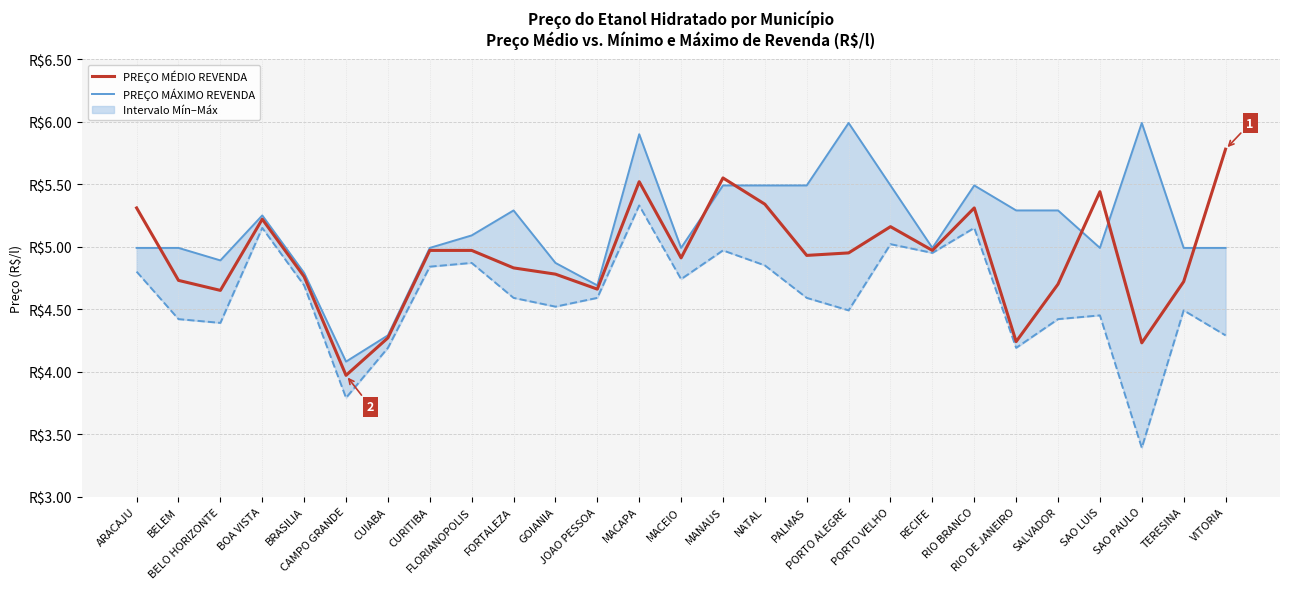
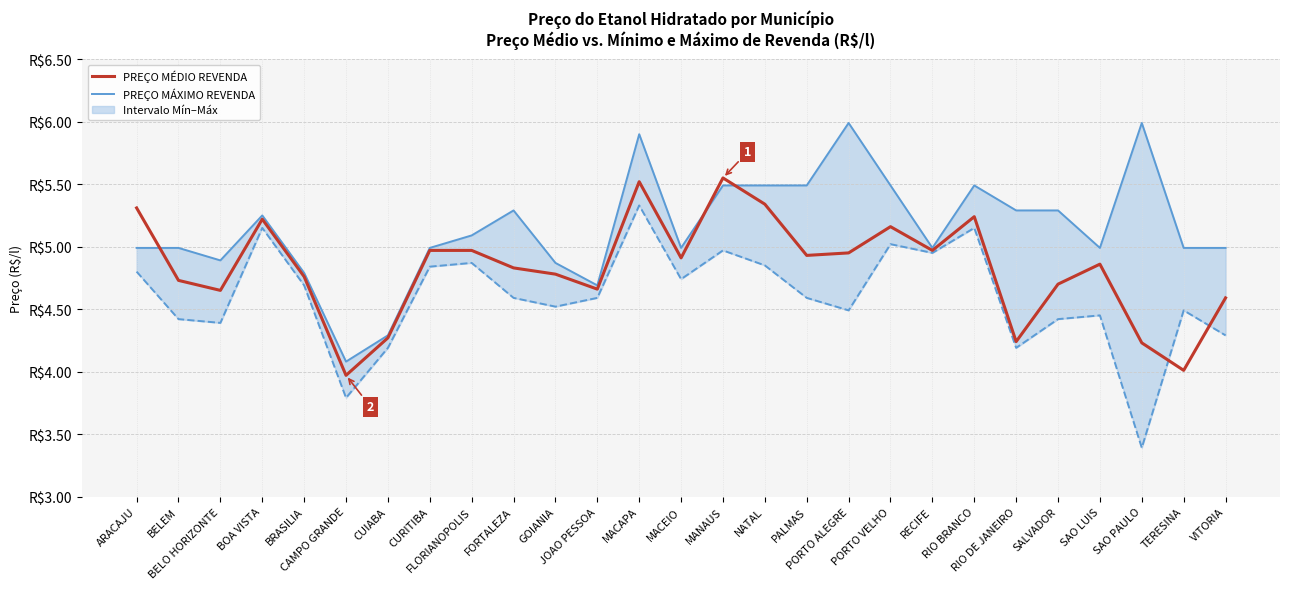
PREÇO MÉDIO REVENDA, RIO BRANCO: R$5.31 -> R$5.24
PREÇO MÉDIO REVENDA, SAO LUIS: R$5.44 -> R$4.86
PREÇO MÉDIO REVENDA, TERESINA: R$4.72 -> R$4.01
PREÇO MÉDIO REVENDA, VITORIA: R$5.78 -> R$4.59
